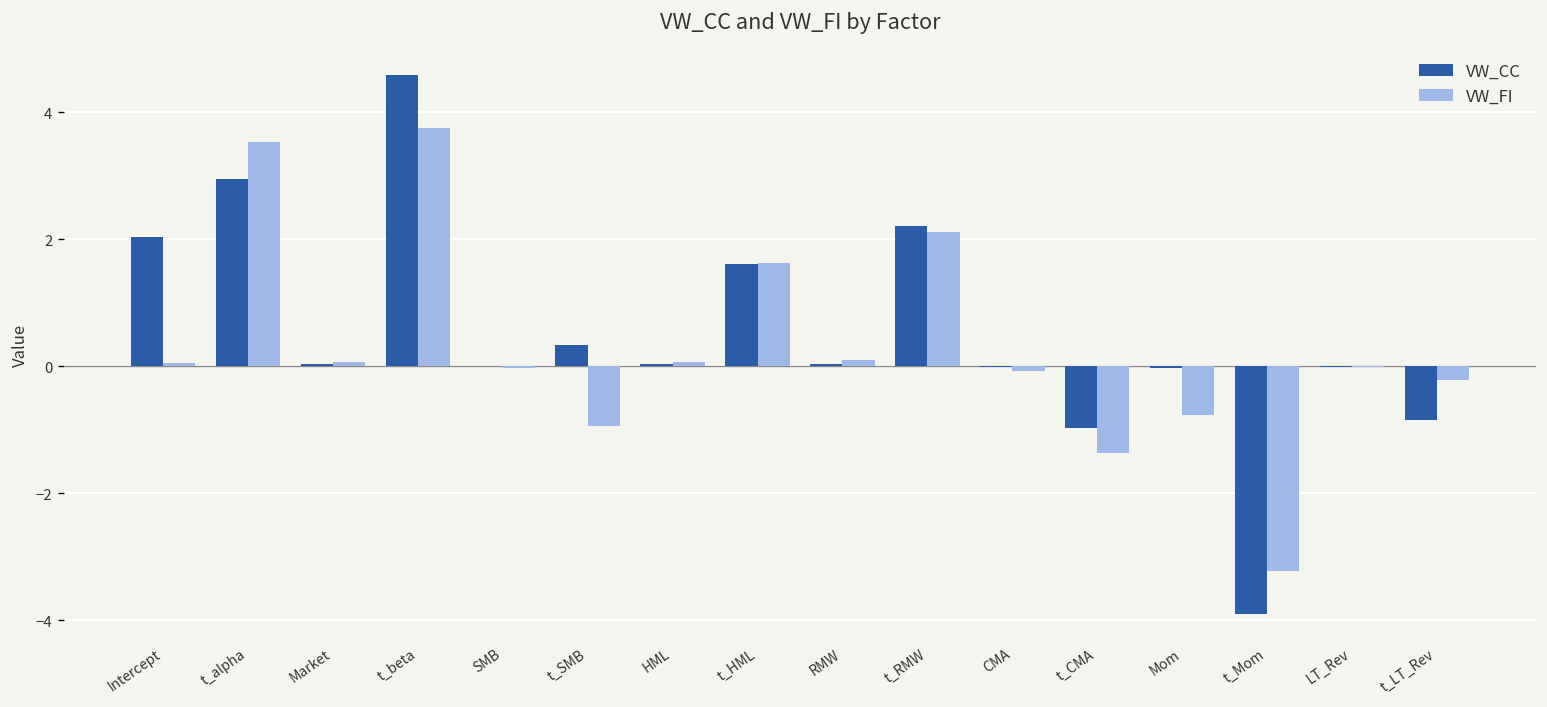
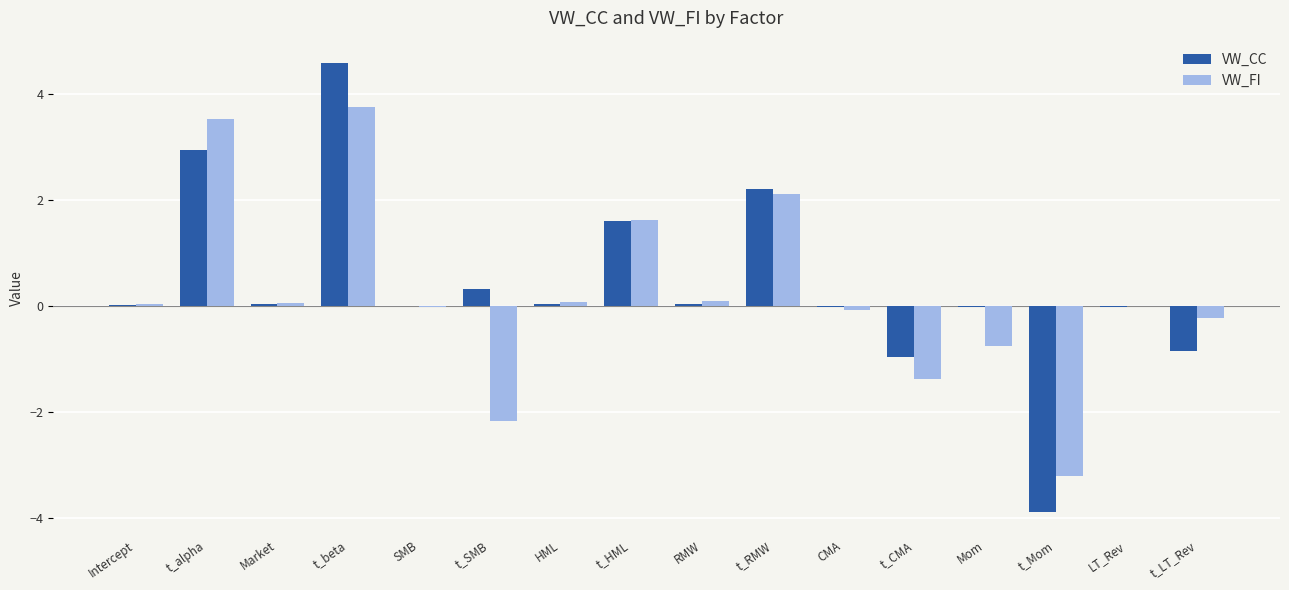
VW_CC, Intercept: 2.0 -> 0.0
VW_FI, t_SMB: -0.9 -> -2.2
